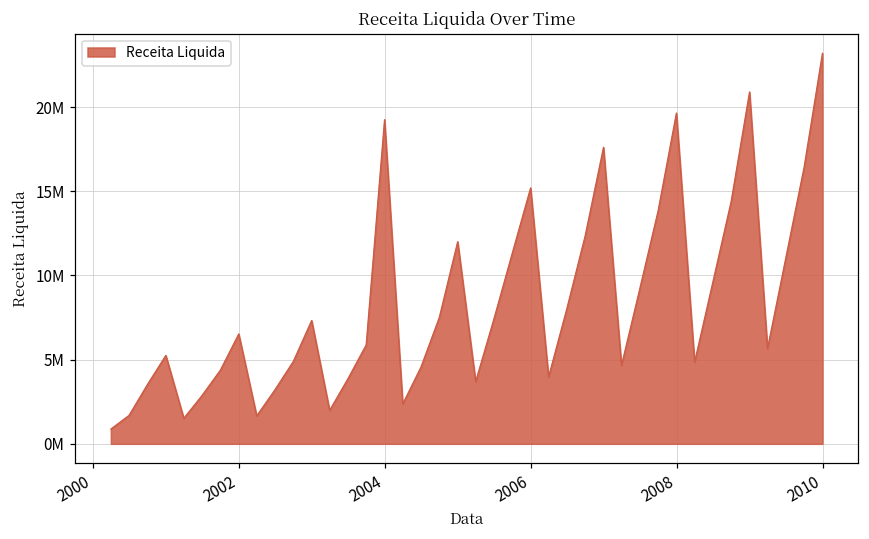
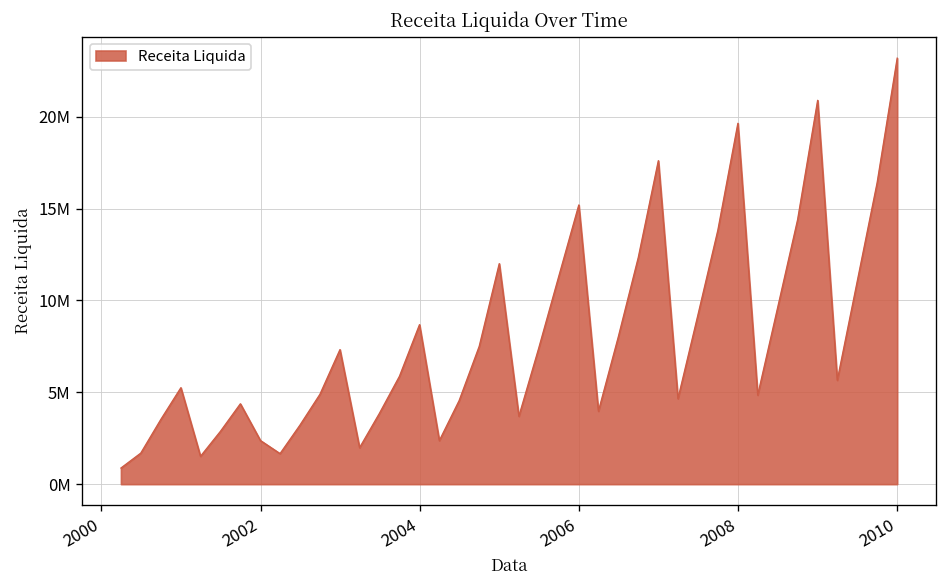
2002: 6500000 -> 2400000
2004: 19300000 -> 8700000
